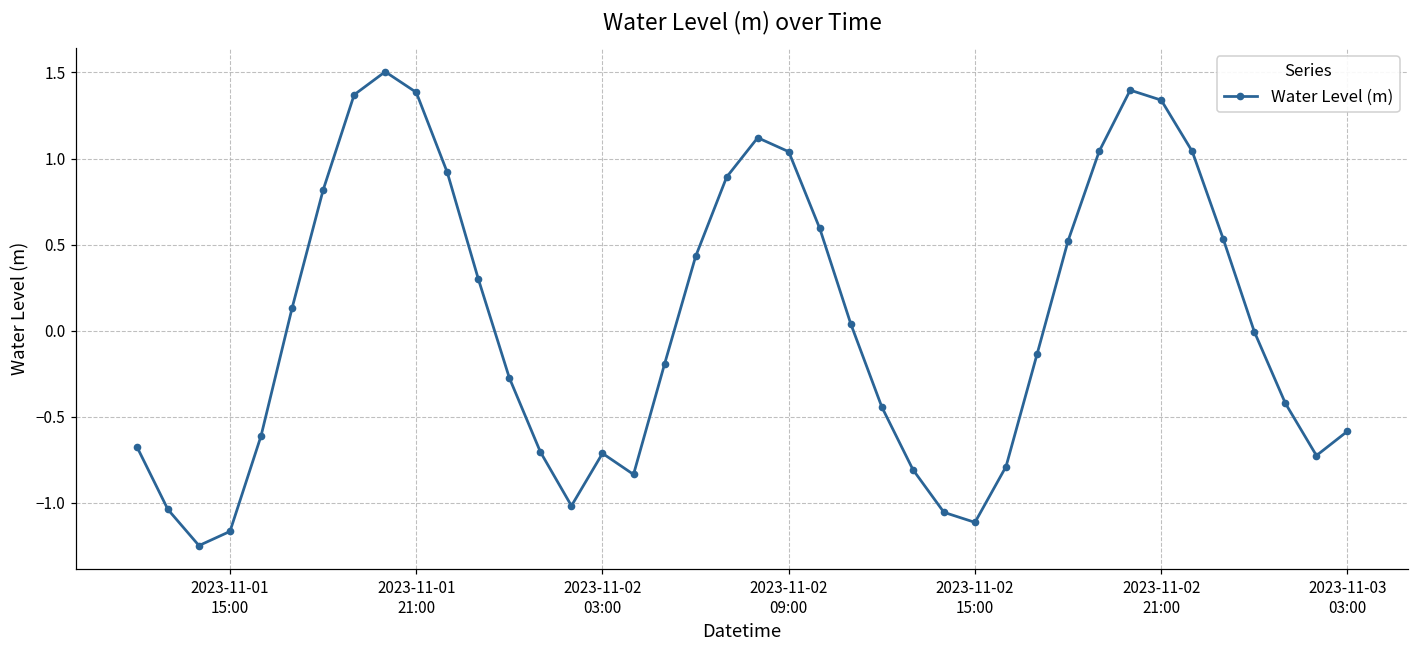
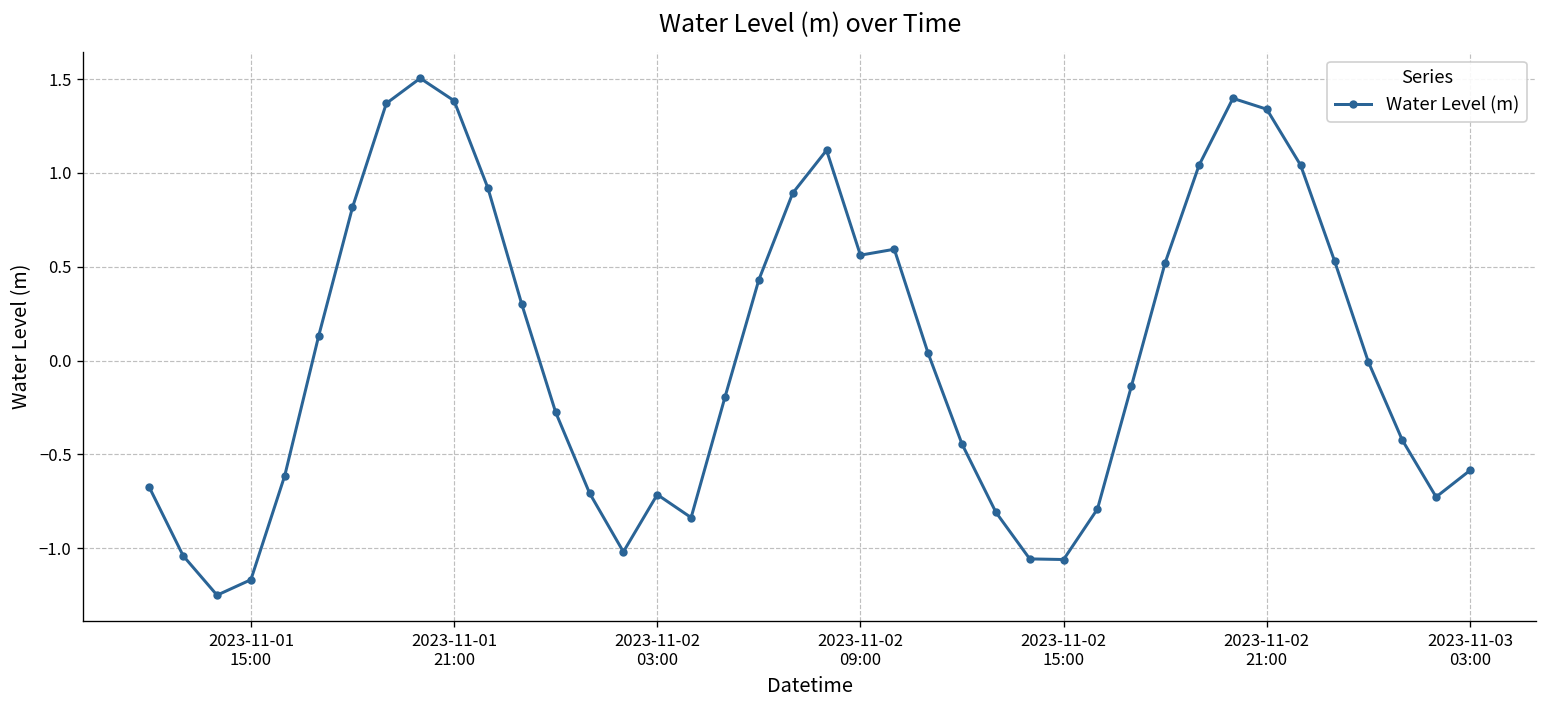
2023-11-02 09:00: 1.04 -> 0.56
2023-11-02 15:00: -1.11 -> -1.06
